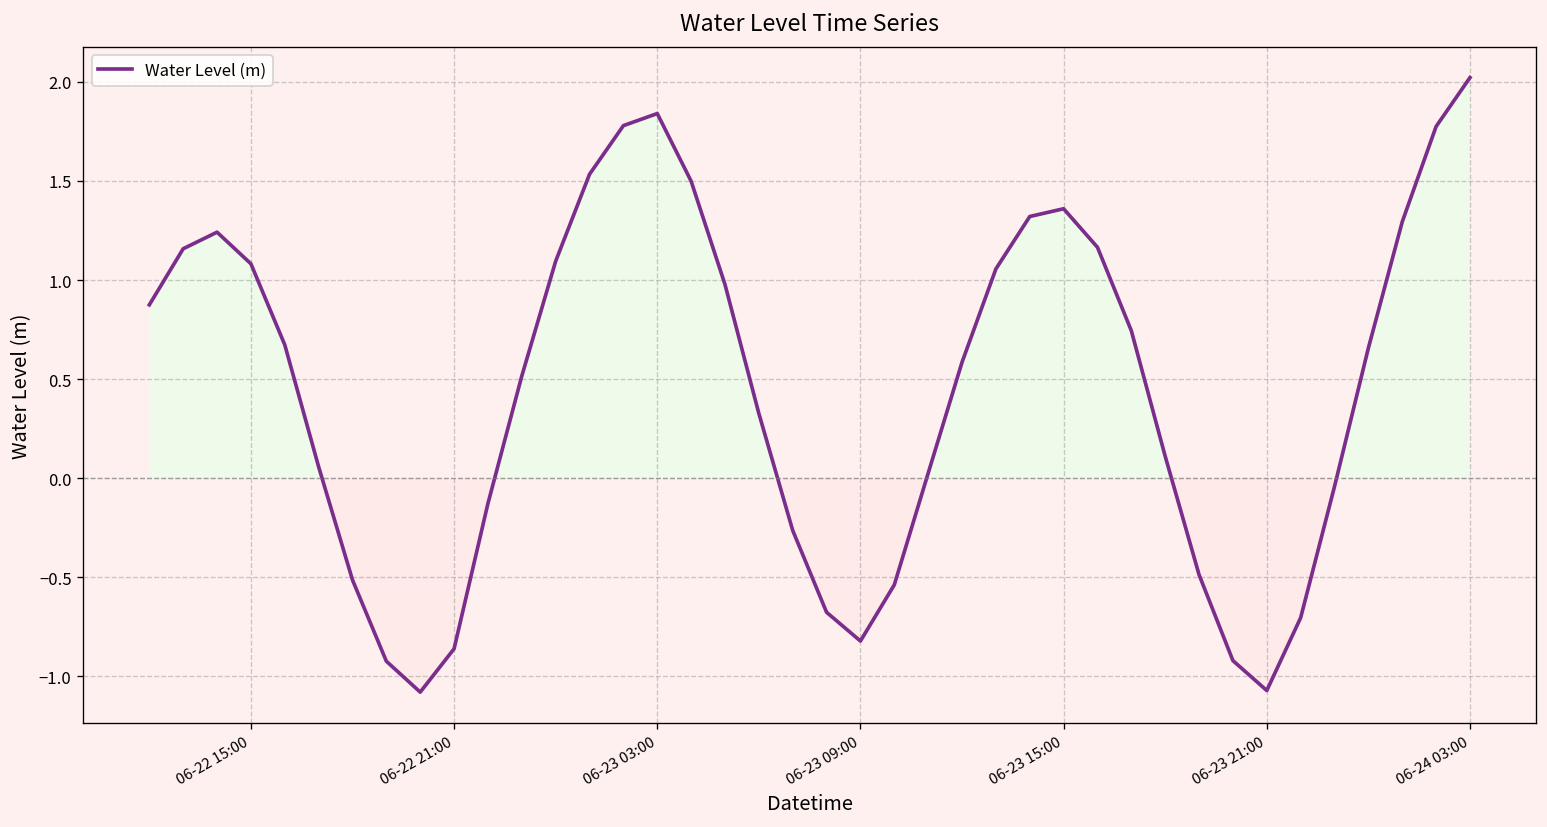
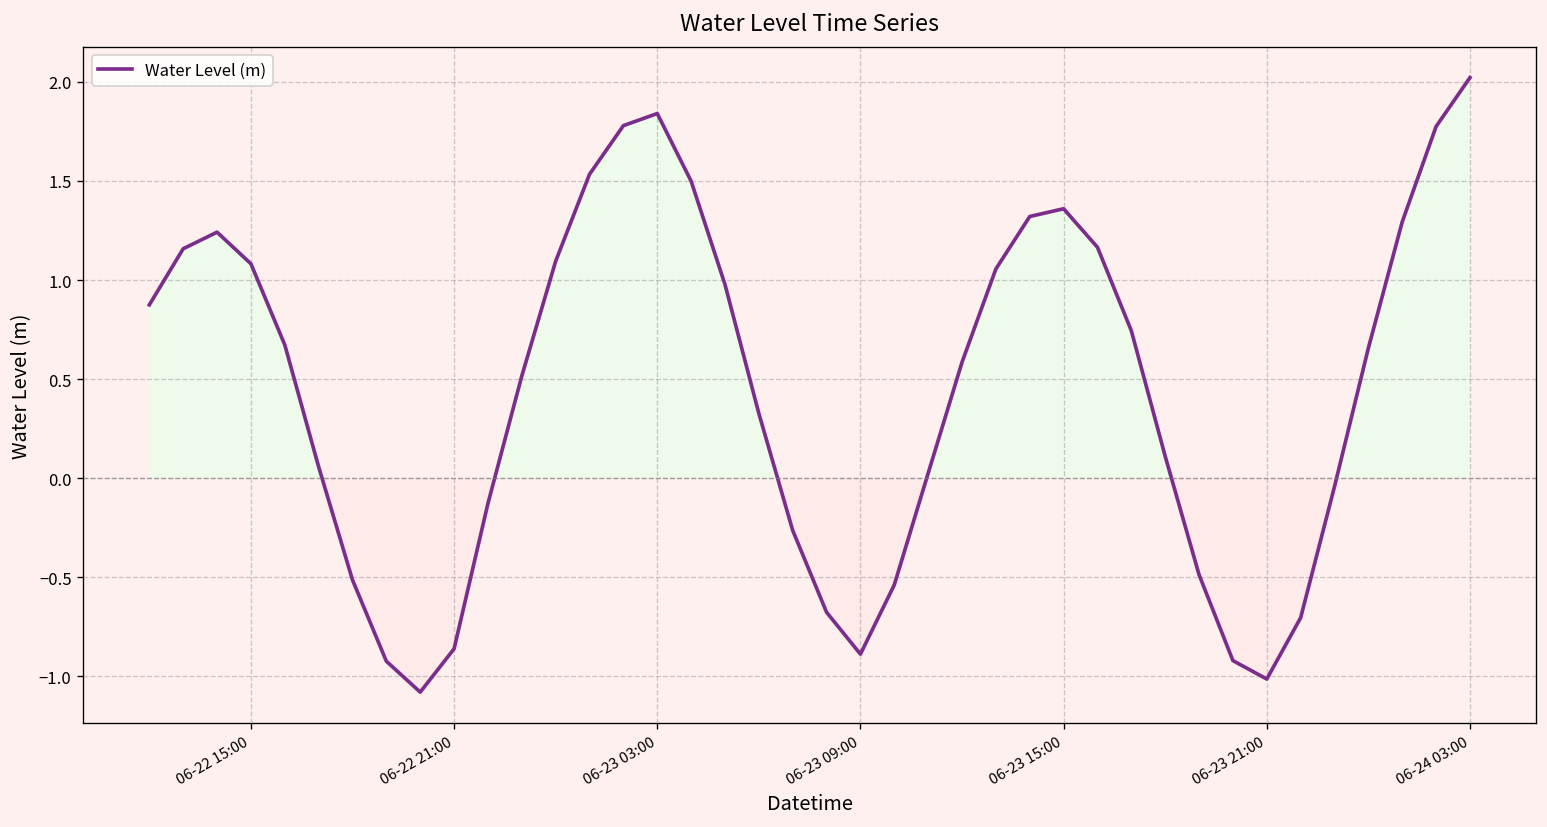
06-23 09:00: -0.82 -> -0.89
06-23 21:00: -1.07 -> -1.01
